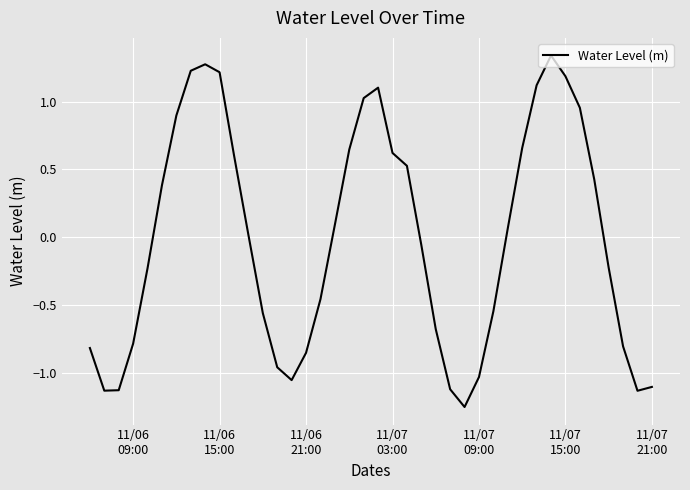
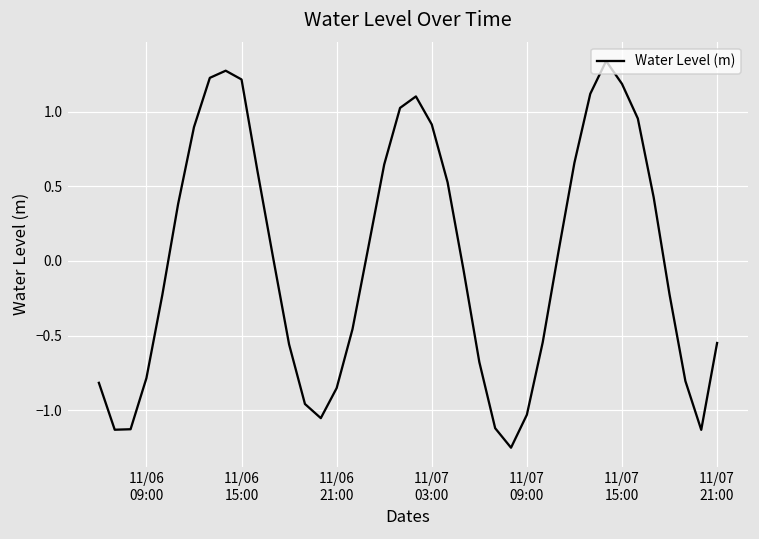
11/07 03:00: 0.62 -> 0.91
11/07 21:00: -1.10 -> -0.55
